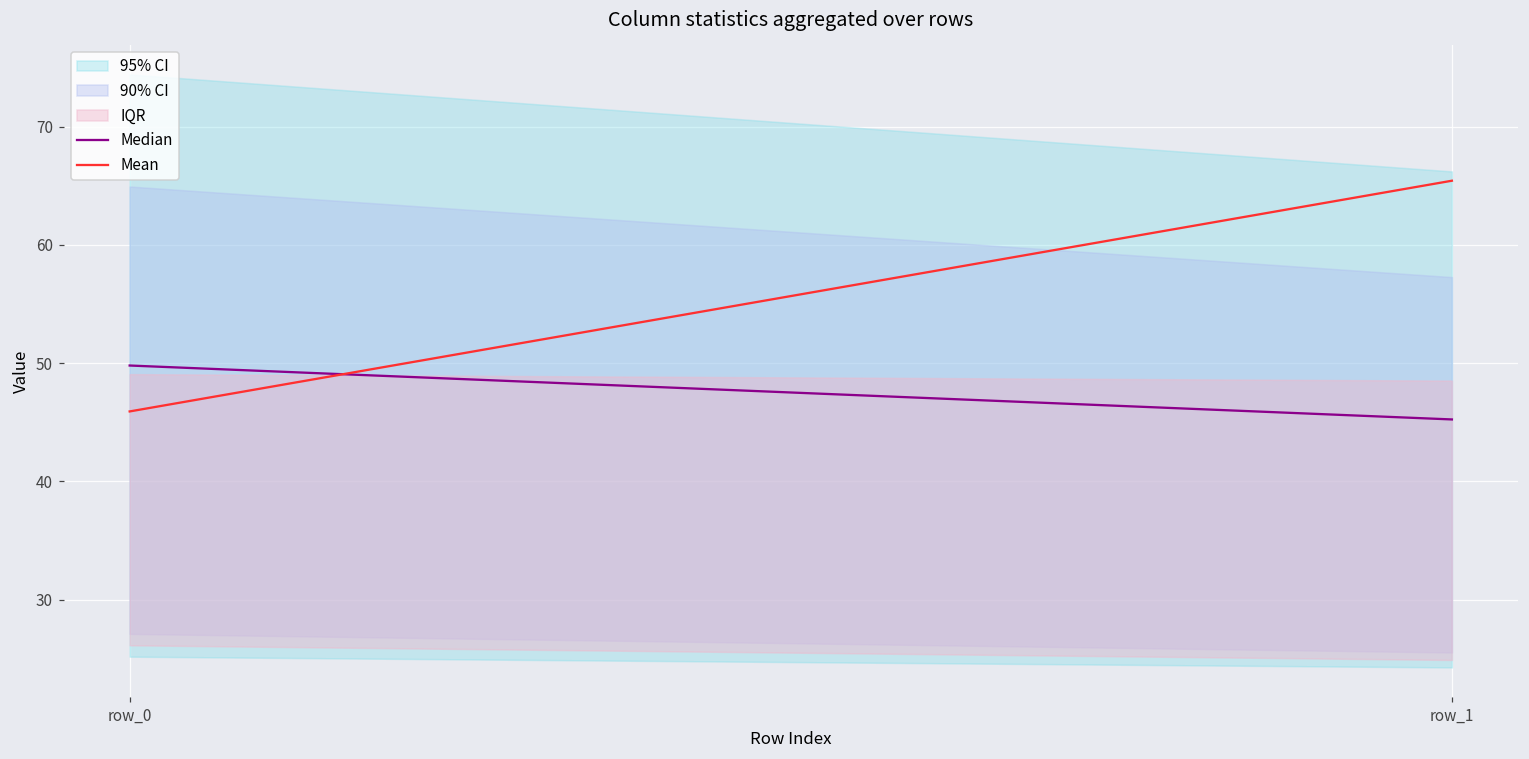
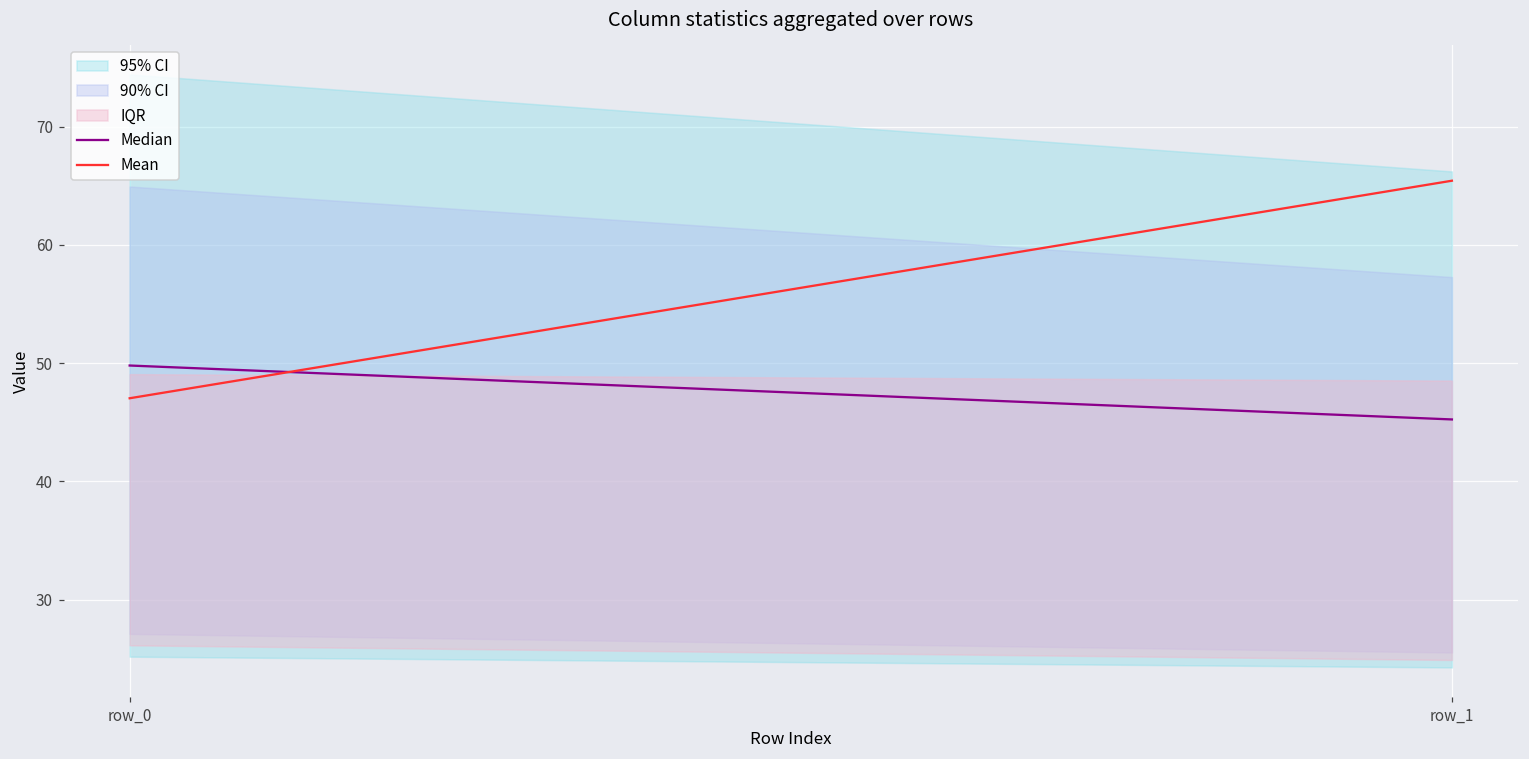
Mean, row_0: 45.9 -> 47.0
